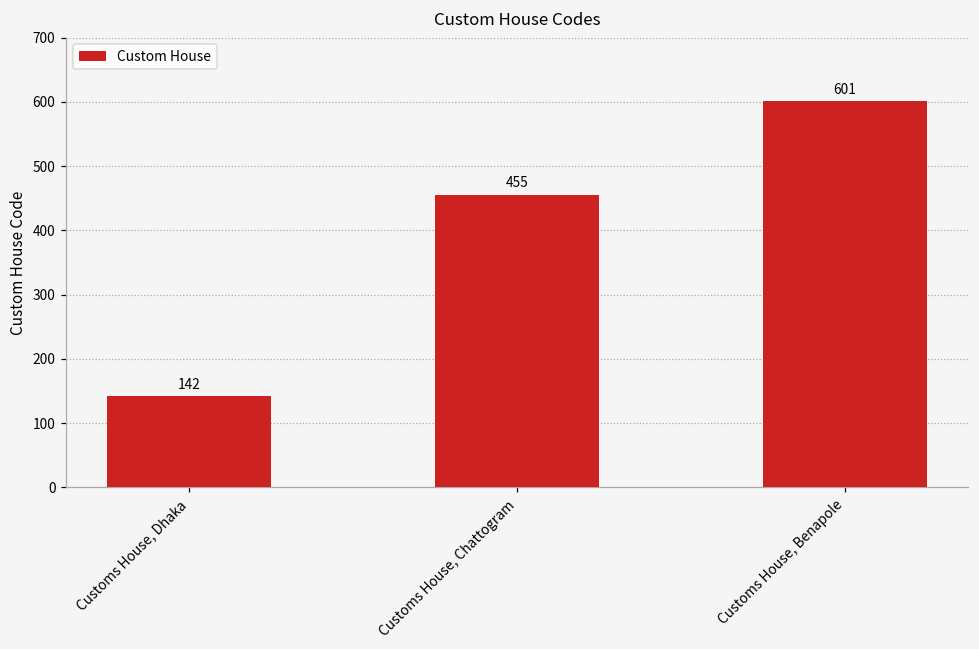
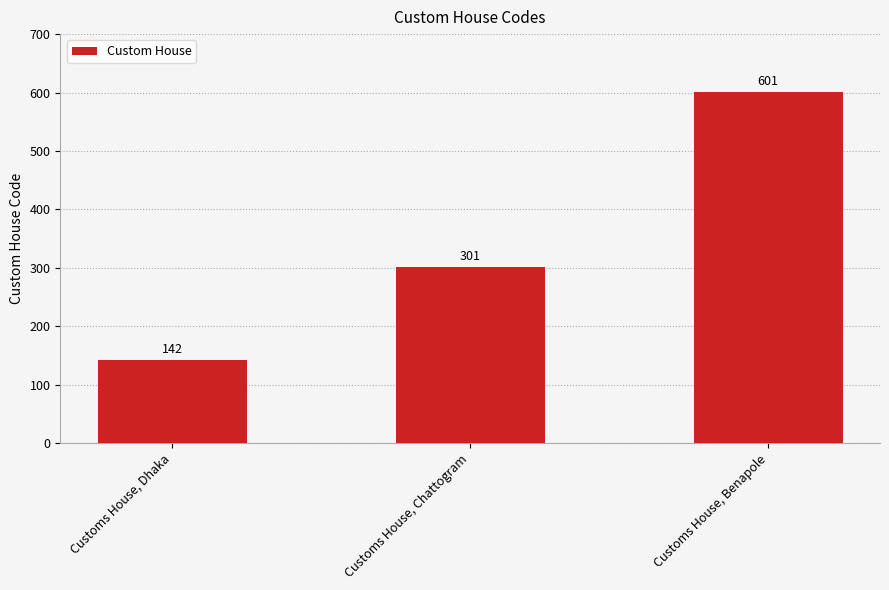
Customs House, Chattogram: 455 -> 301
